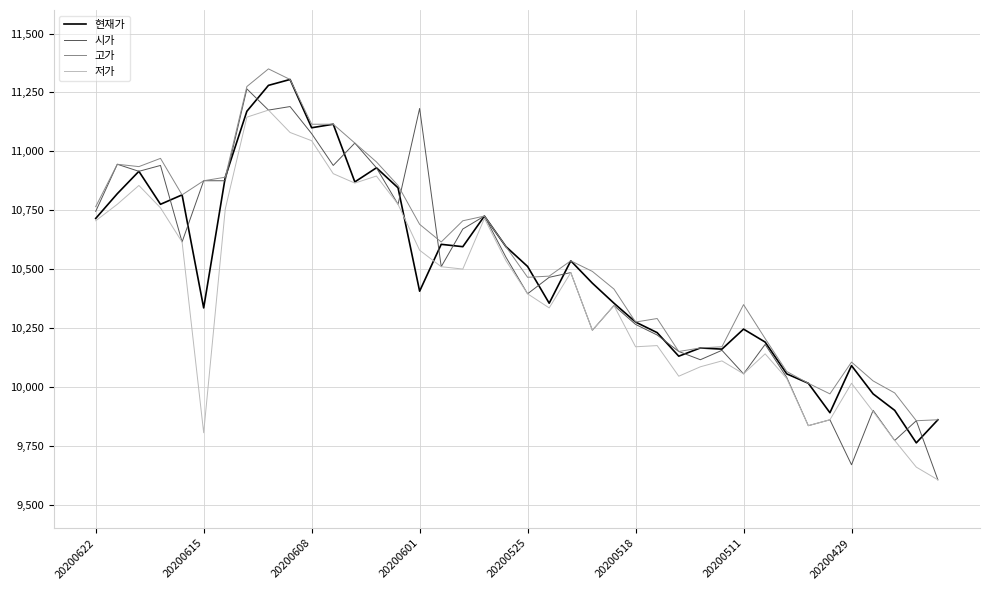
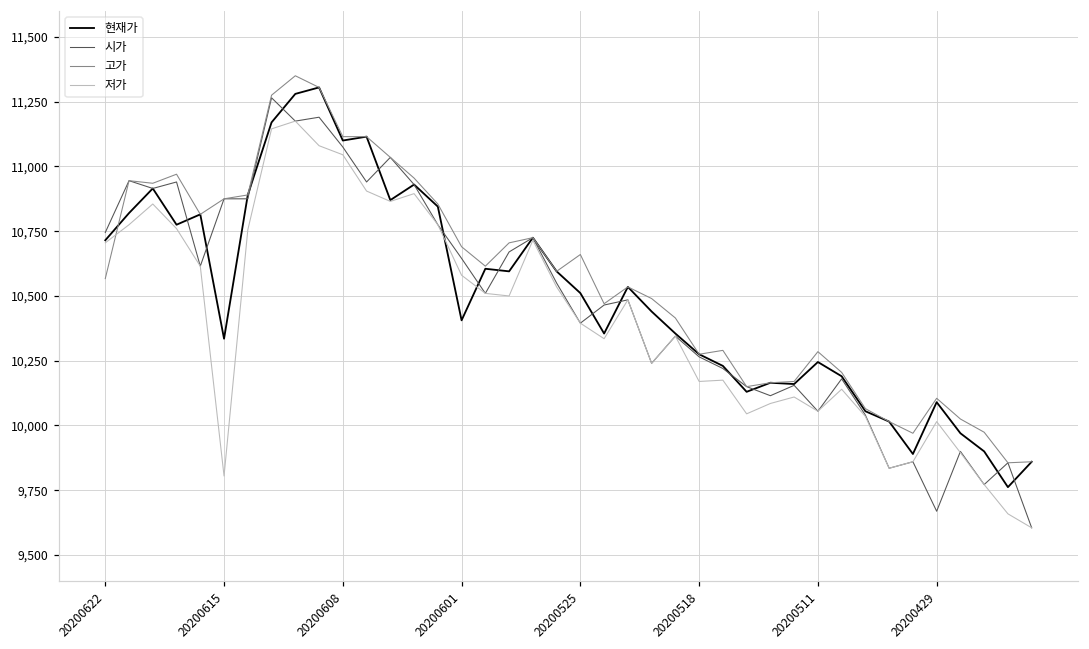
고가, 20200622: 10,770 -> 10,570
시가, 20200601: 11,180 -> 10,650
고가, 20200525: 10,470 -> 10,660
고가, 20200511: 10,350 -> 10,290
